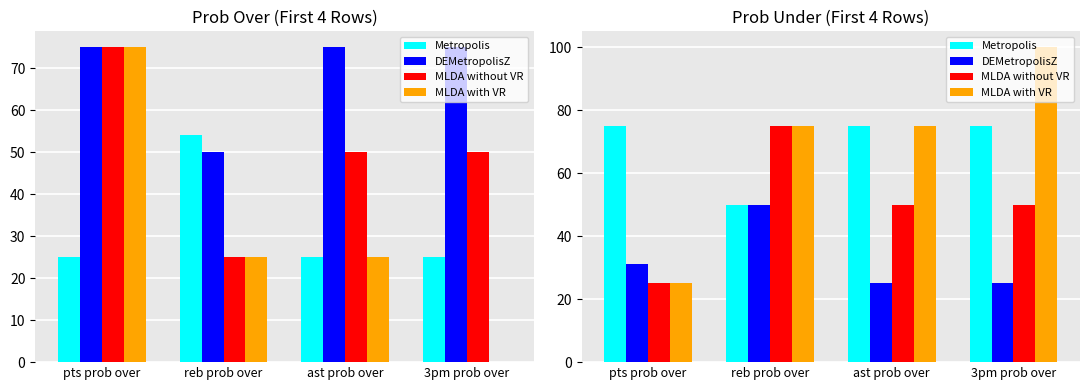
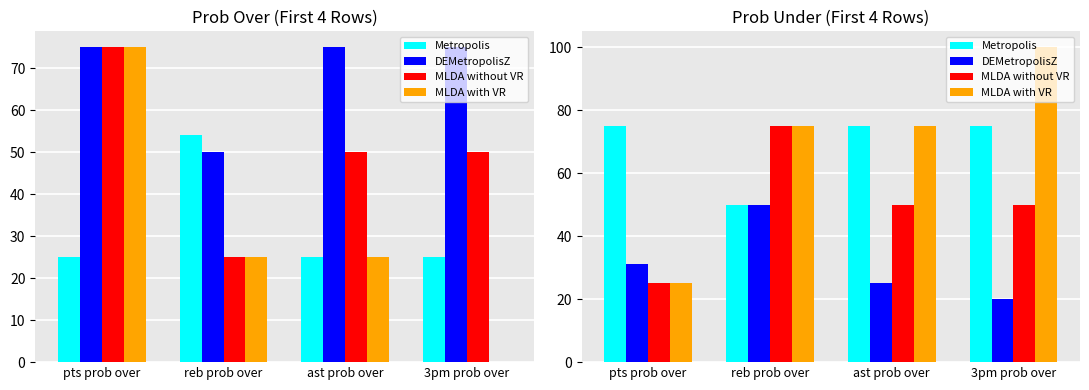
Prob Under (First 4 Rows), DEMetropolisZ, 3pm prob over: 25 -> 20
